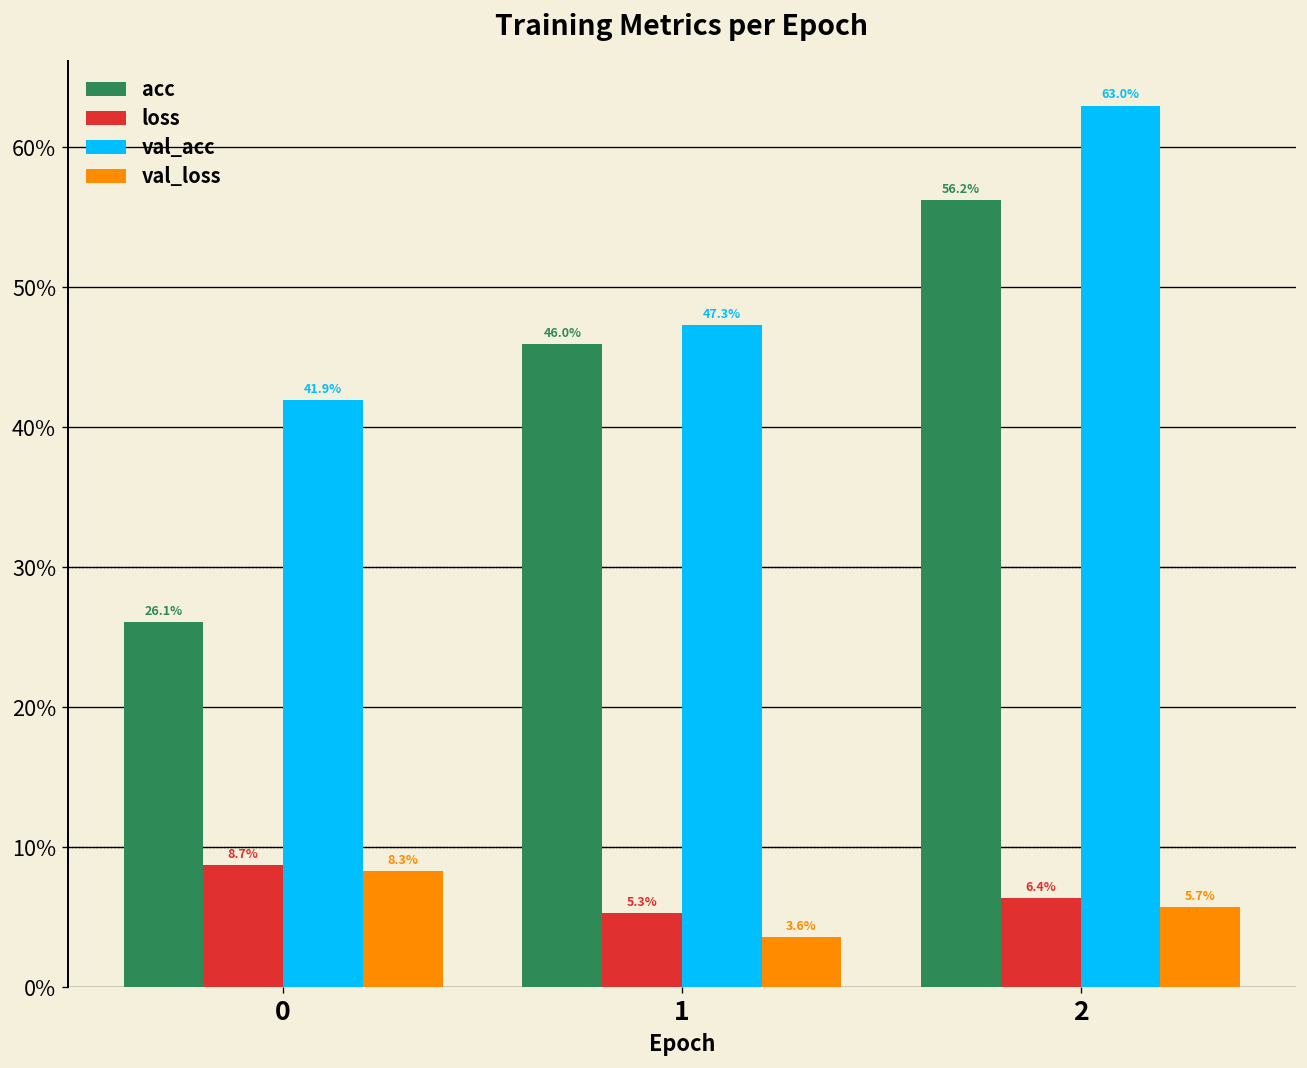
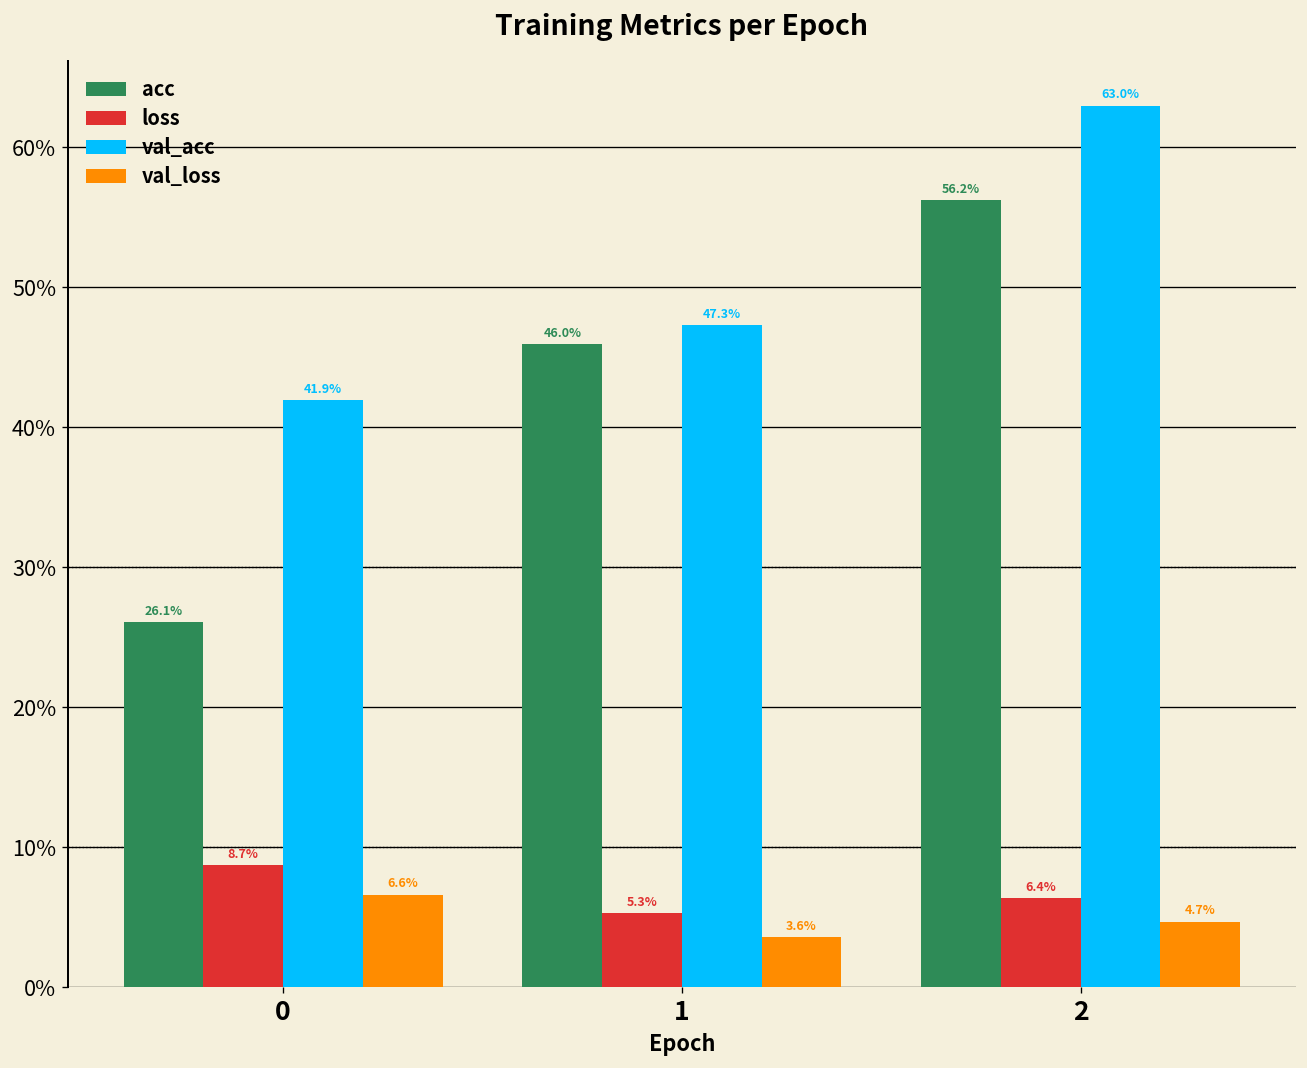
val_loss, 0: 8.3% -> 6.6%
val_loss, 2: 5.7% -> 4.7%
